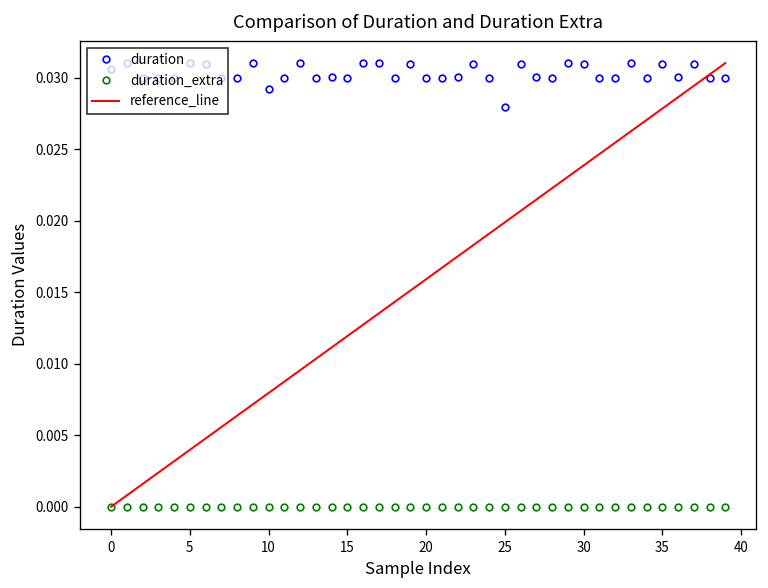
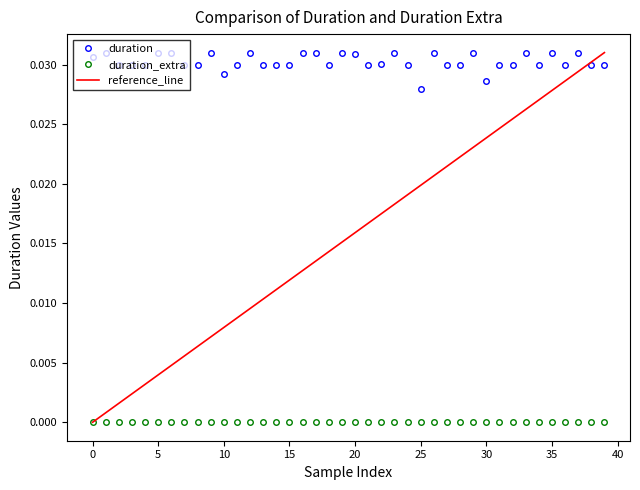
duration, 20: 0.0300 -> 0.0309
duration, 30: 0.0310 -> 0.0286
